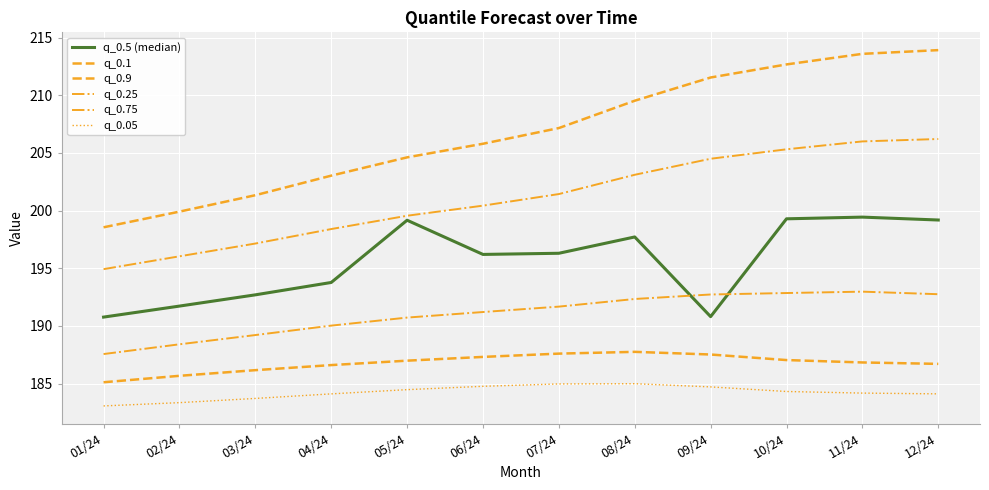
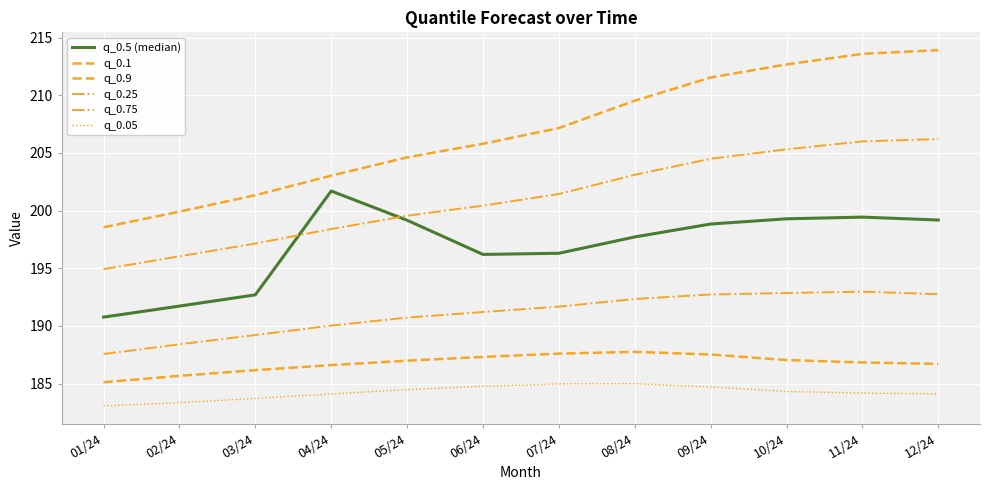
q_0.5 (median), 04/24: 193.8 -> 201.7
q_0.5 (median), 09/24: 190.8 -> 198.8
